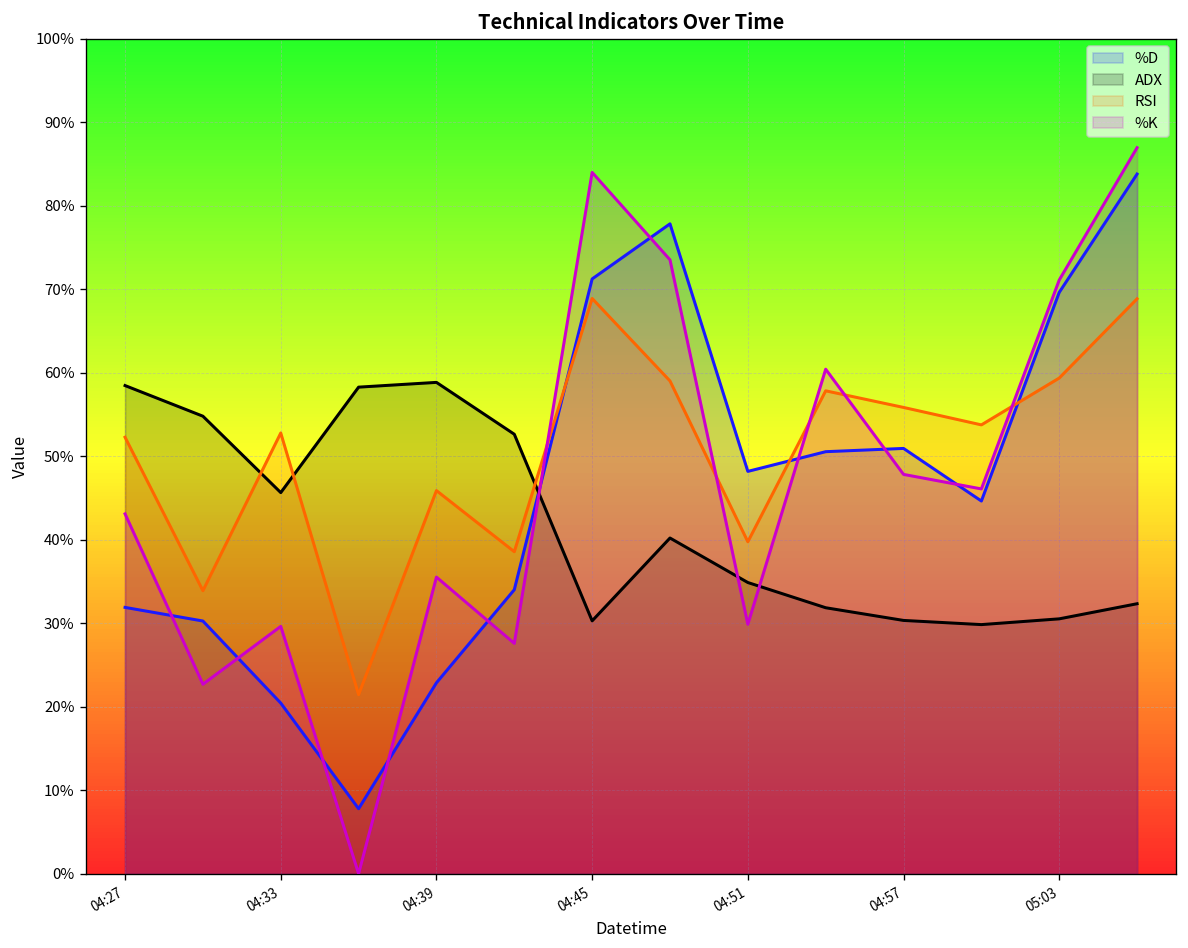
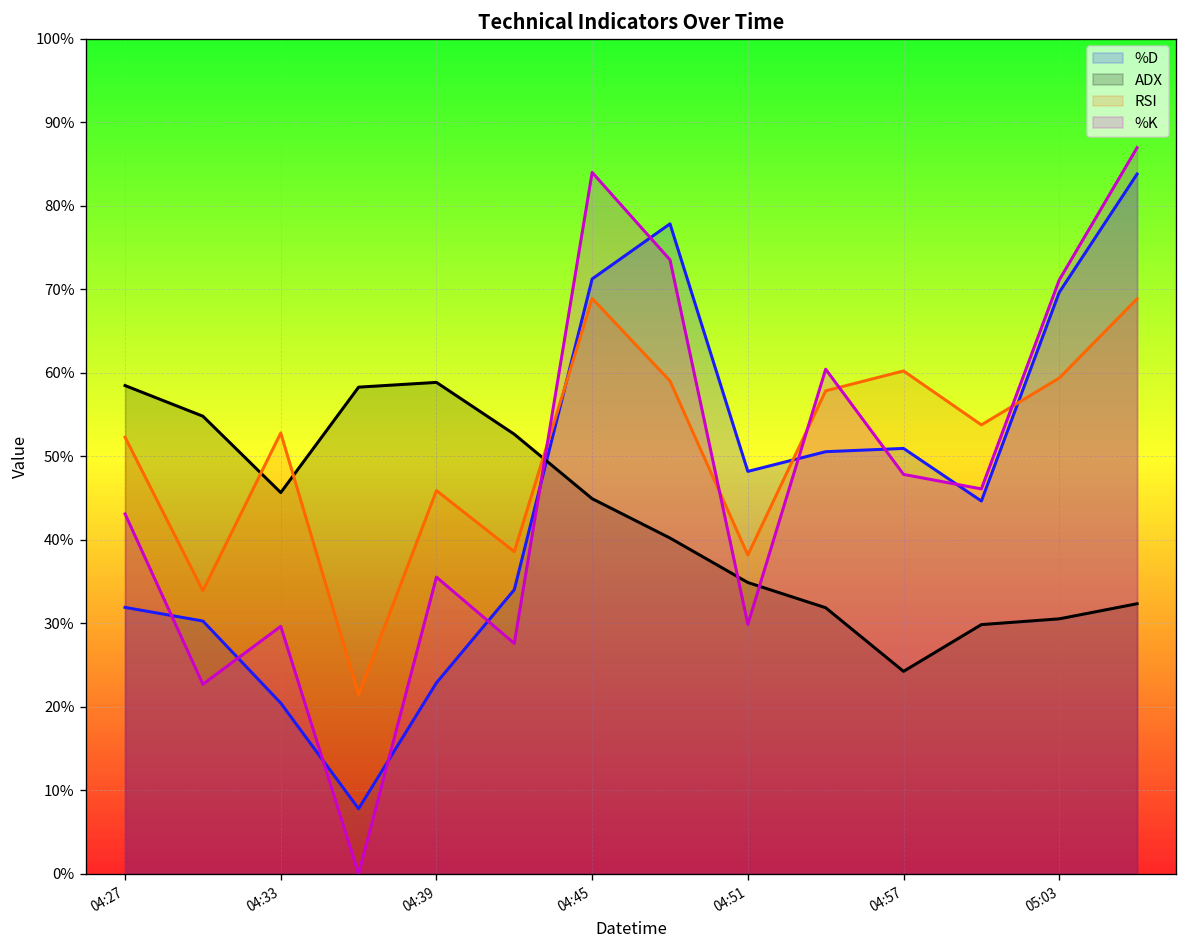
ADX, 04:45: 30% -> 45%
RSI, 04:51: 40% -> 38%
ADX, 04:57: 30% -> 24%
RSI, 04:57: 56% -> 60%
